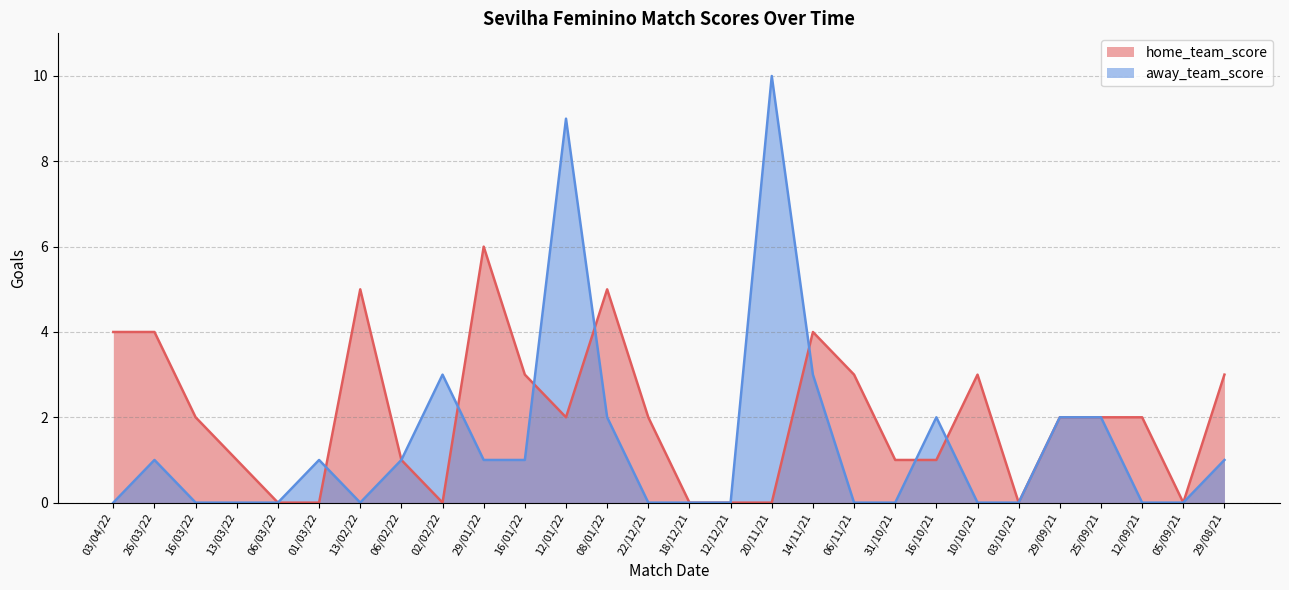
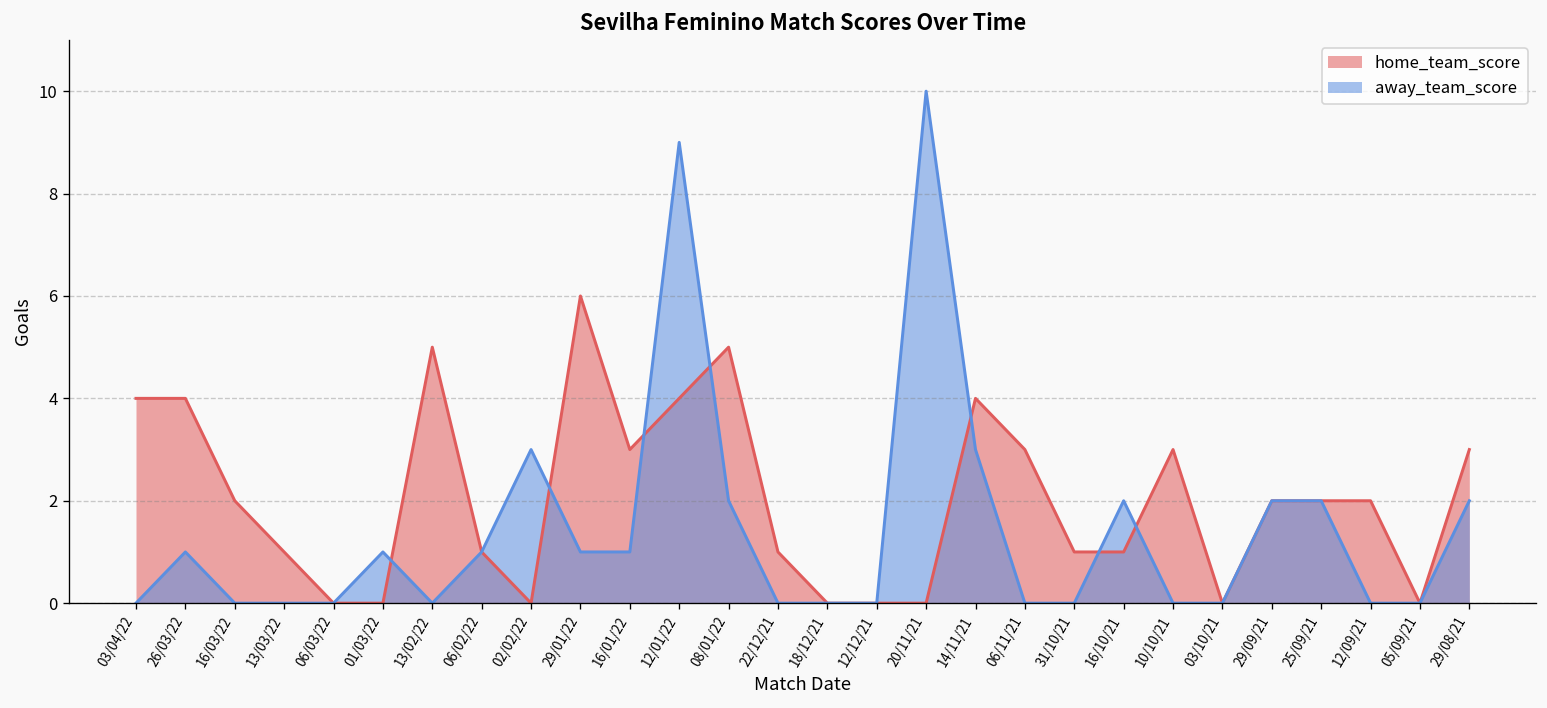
home_team_score, 12/01/22: 2 -> 4
home_team_score, 22/12/21: 2 -> 1
away_team_score, 29/08/21: 1 -> 2
